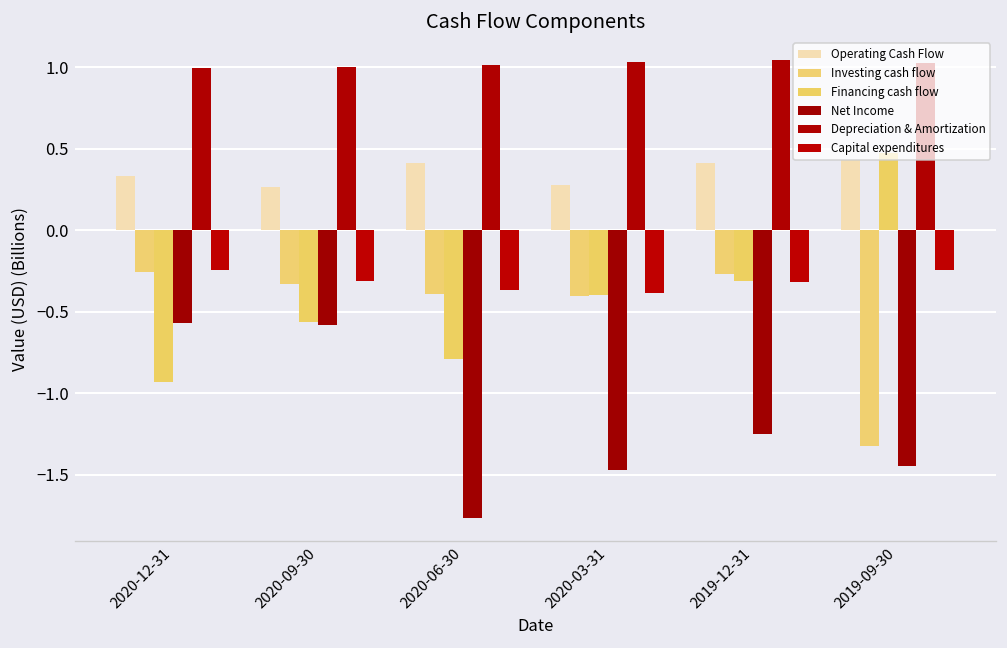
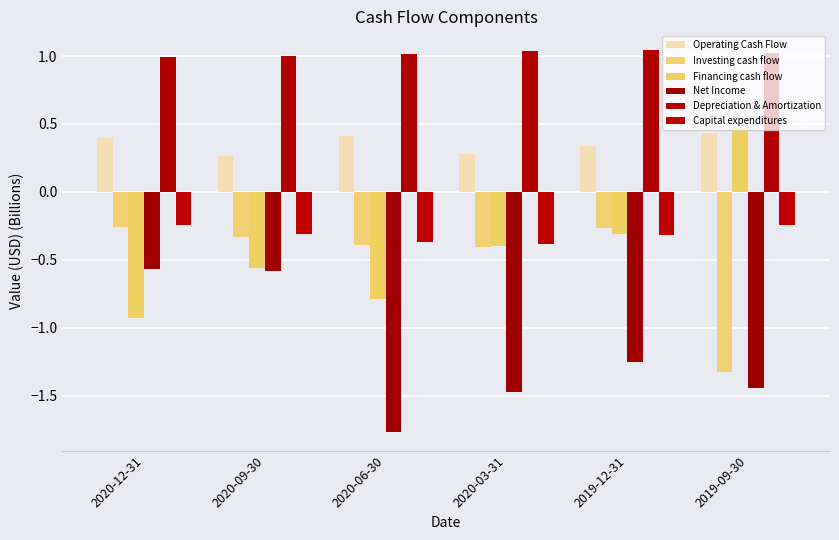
Operating Cash Flow, 2020-12-31: 0.34 -> 0.40
Operating Cash Flow, 2019-12-31: 0.41 -> 0.34
